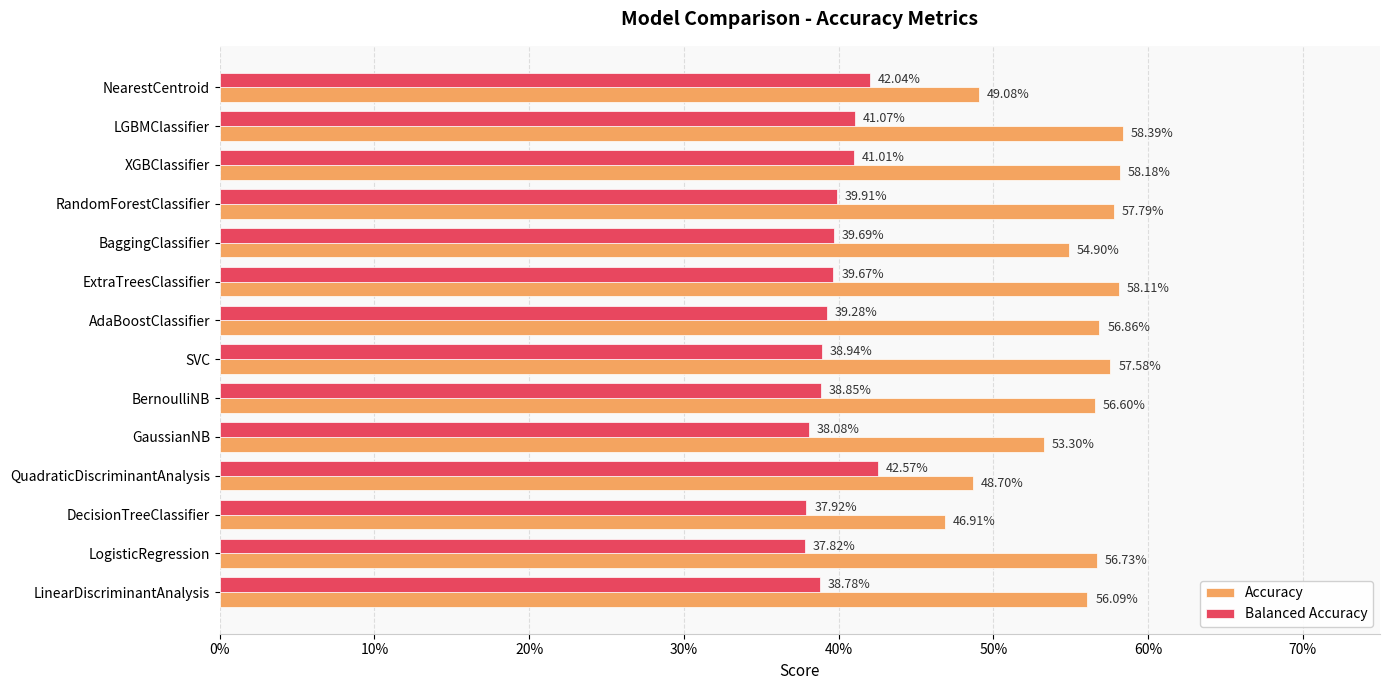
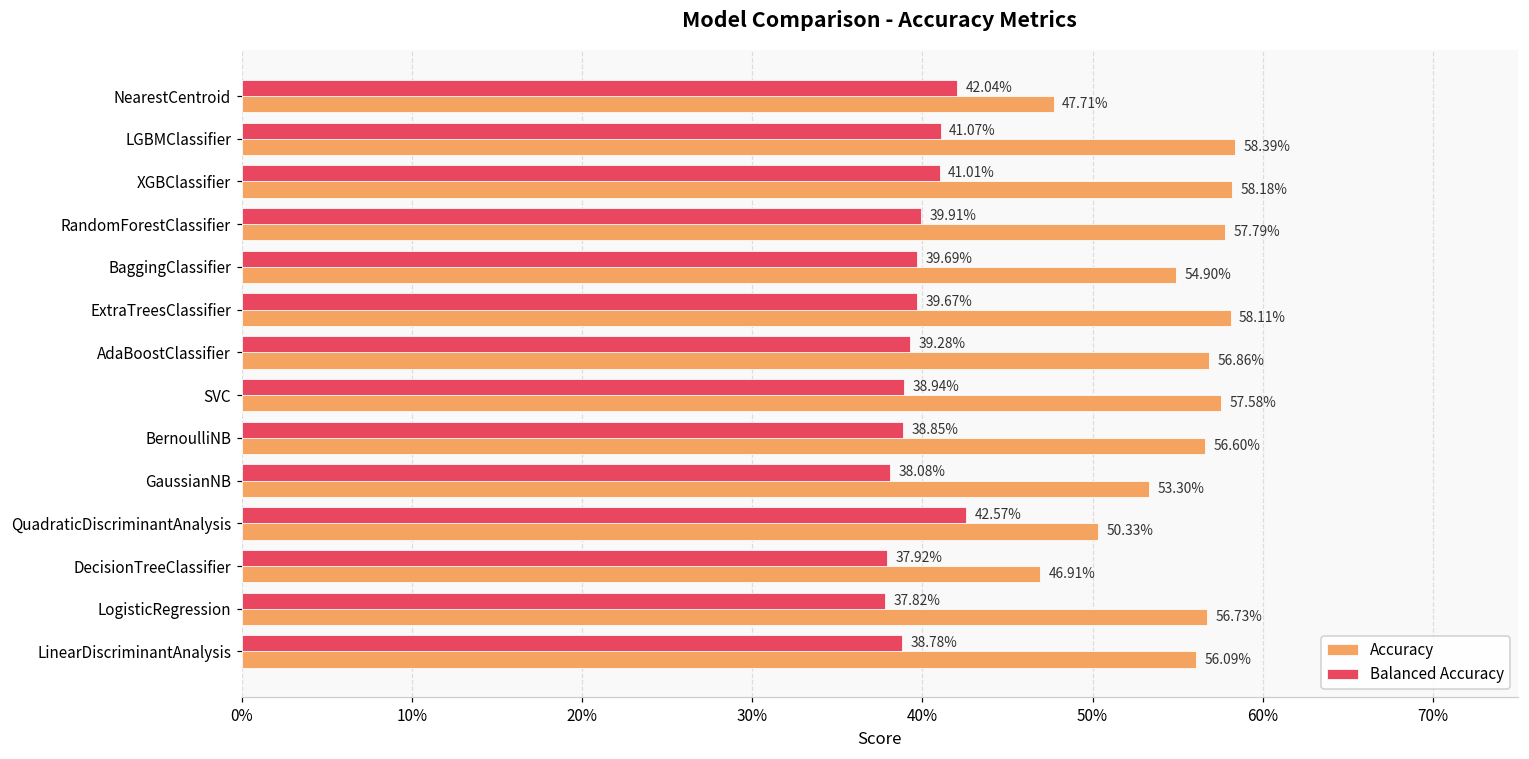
Accuracy, NearestCentroid: 49.08% -> 47.71%
Accuracy, QuadraticDiscriminantAnalysis: 48.70% -> 50.33%
